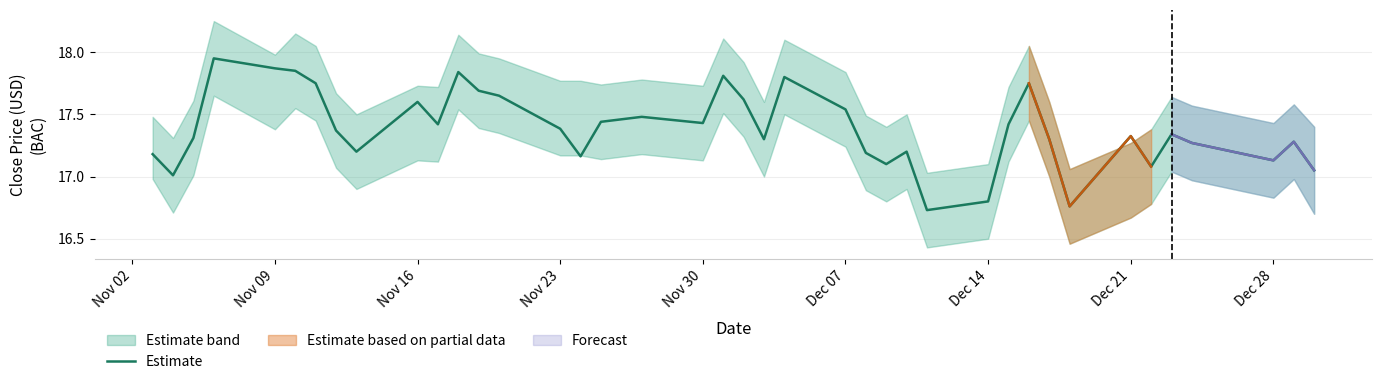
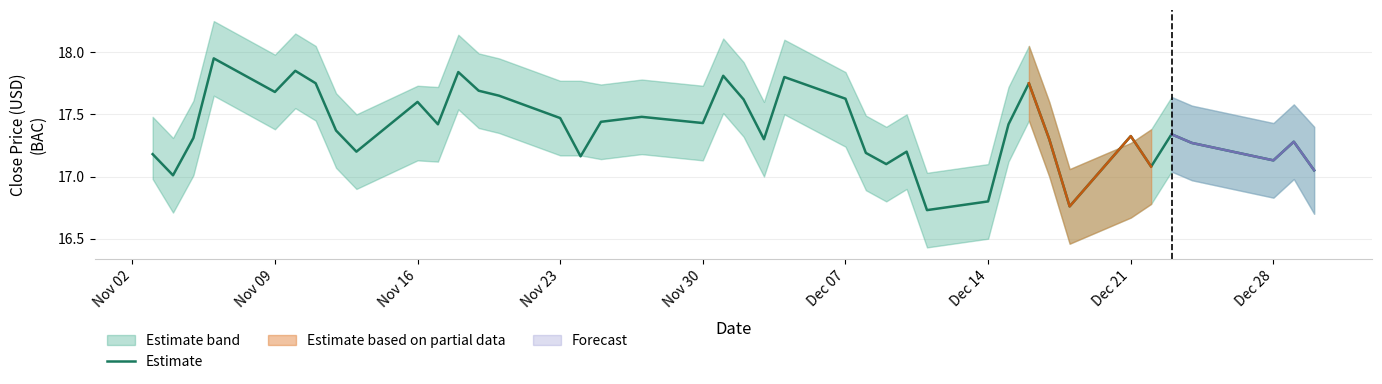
Estimate, Nov 09: 17.87 -> 17.68
Estimate, Nov 23: 17.38 -> 17.47
Estimate, Dec 07: 17.54 -> 17.63
